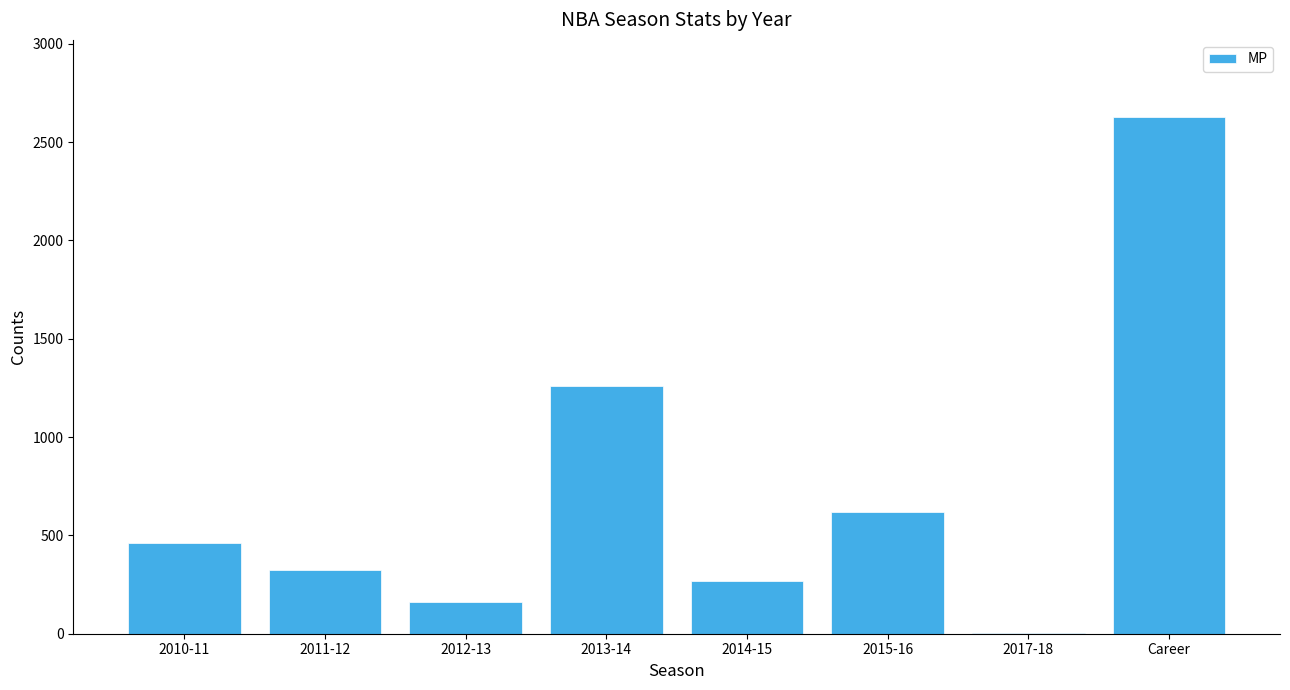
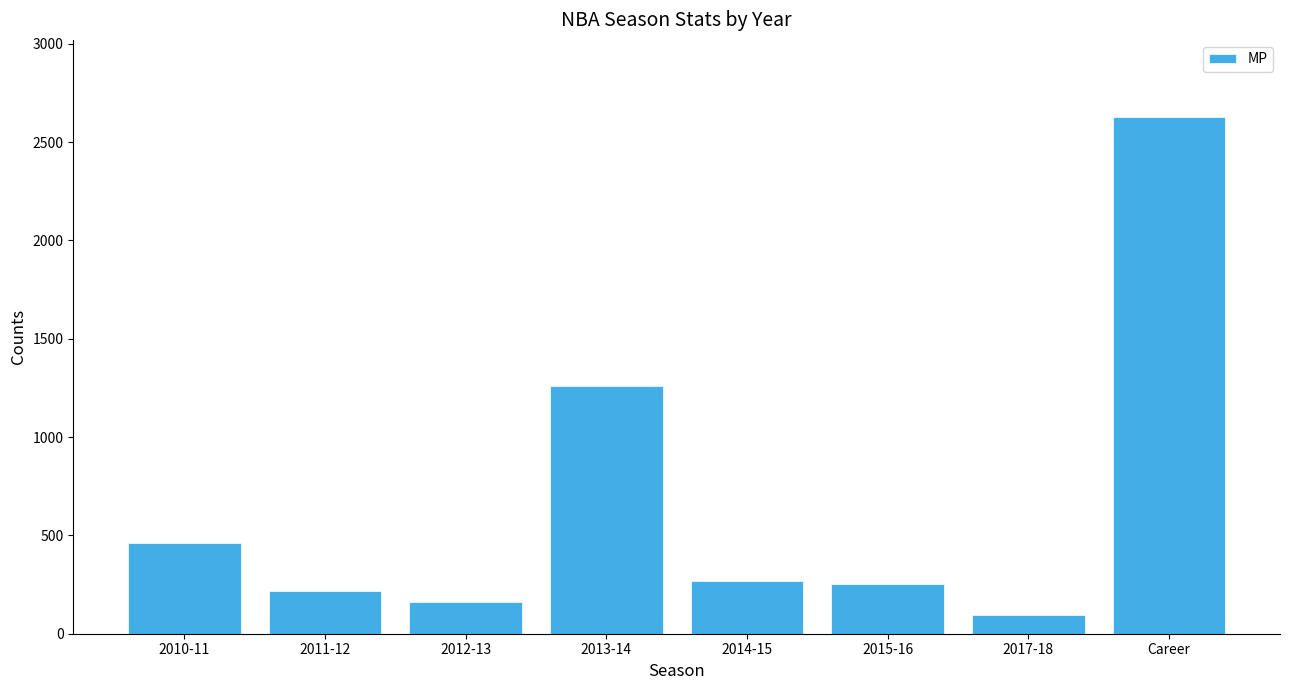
2011-12: 330 -> 220
2015-16: 620 -> 250
2017-18: 10 -> 90
